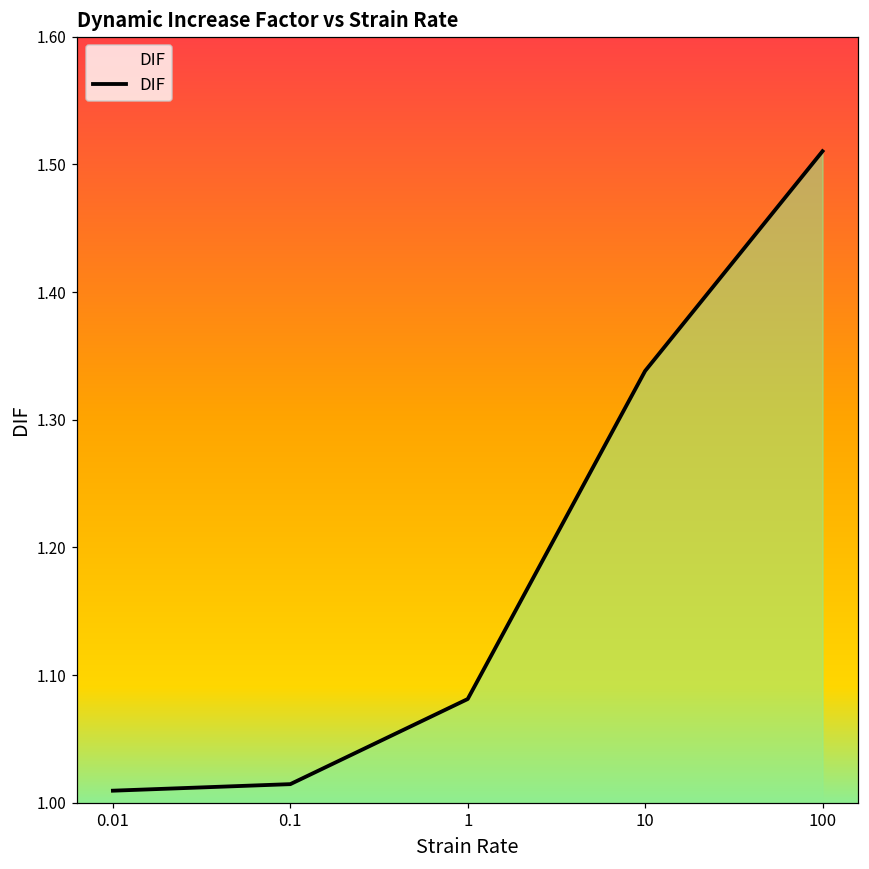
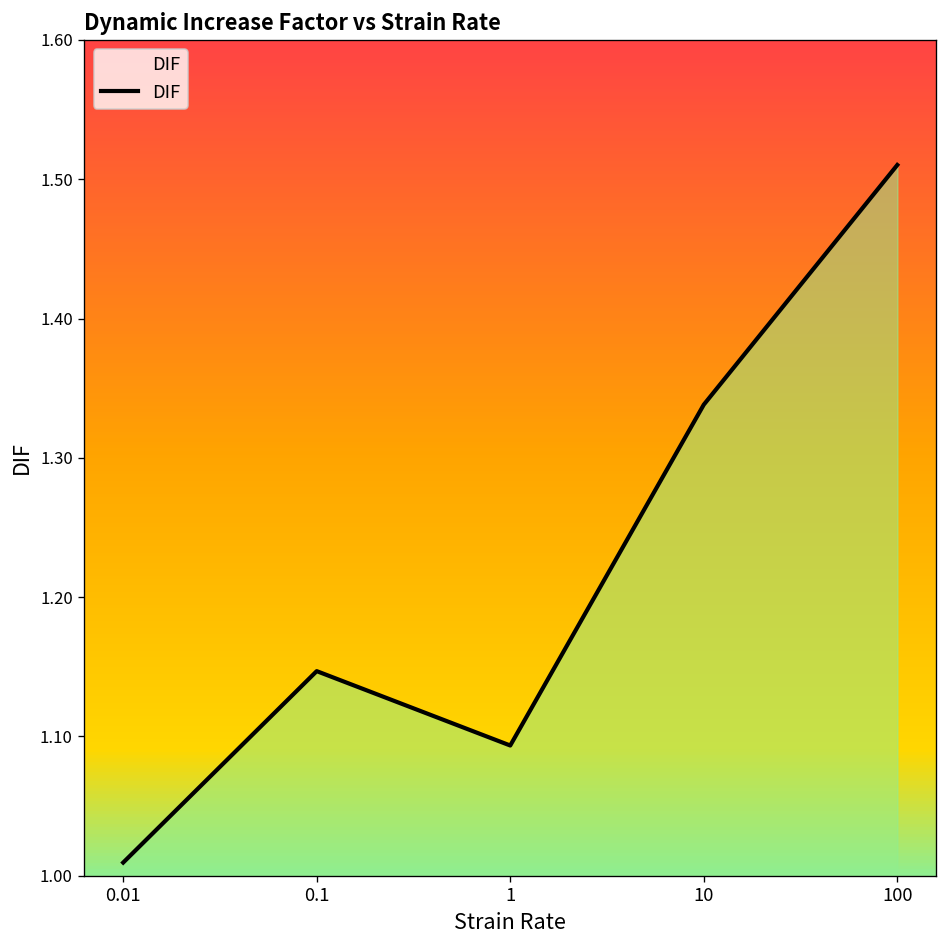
0.1: 1.015 -> 1.147
1: 1.081 -> 1.093
